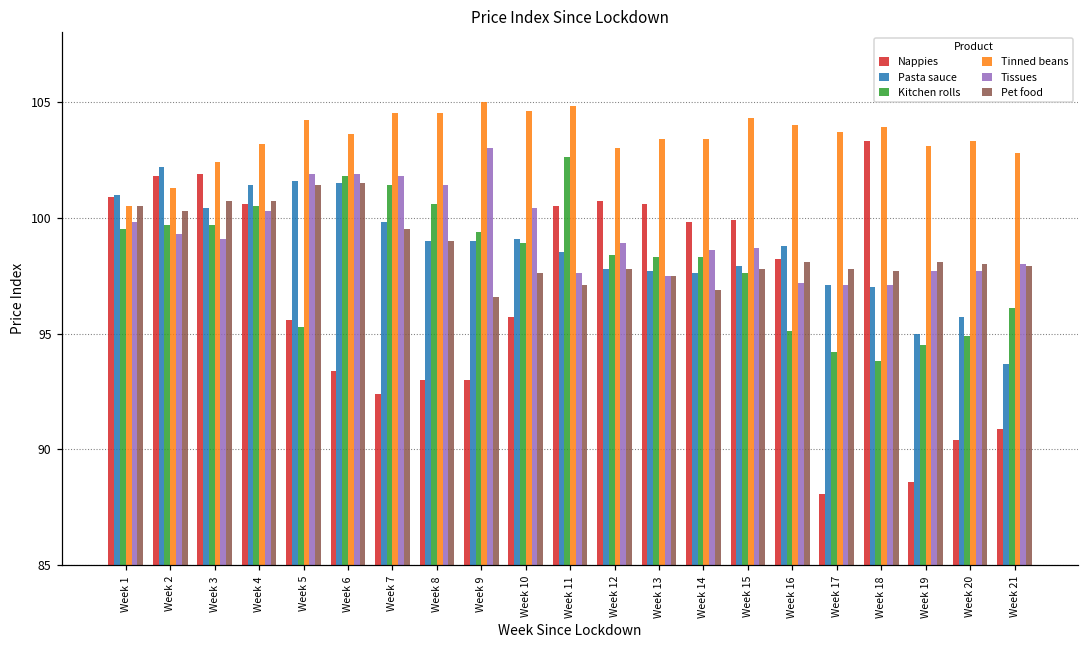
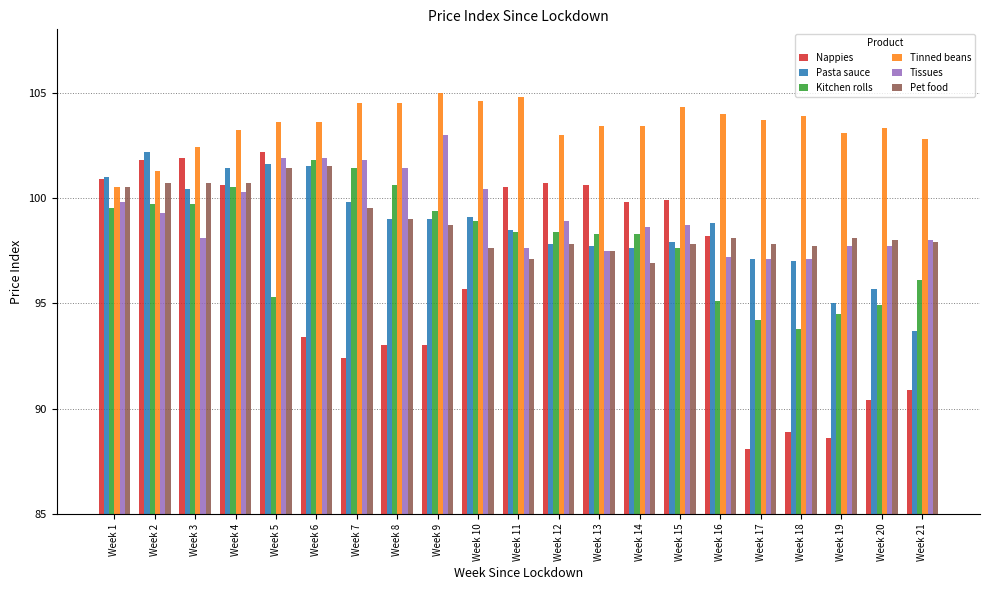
Pet food, Week 2: 100.3 -> 100.7
Tissues, Week 3: 99.1 -> 98.1
Nappies, Week 5: 95.6 -> 102.2
Tinned beans, Week 5: 104.2 -> 103.6
Pet food, Week 9: 96.6 -> 98.7
Kitchen rolls, Week 11: 102.6 -> 98.4
Nappies, Week 18: 103.3 -> 88.9
